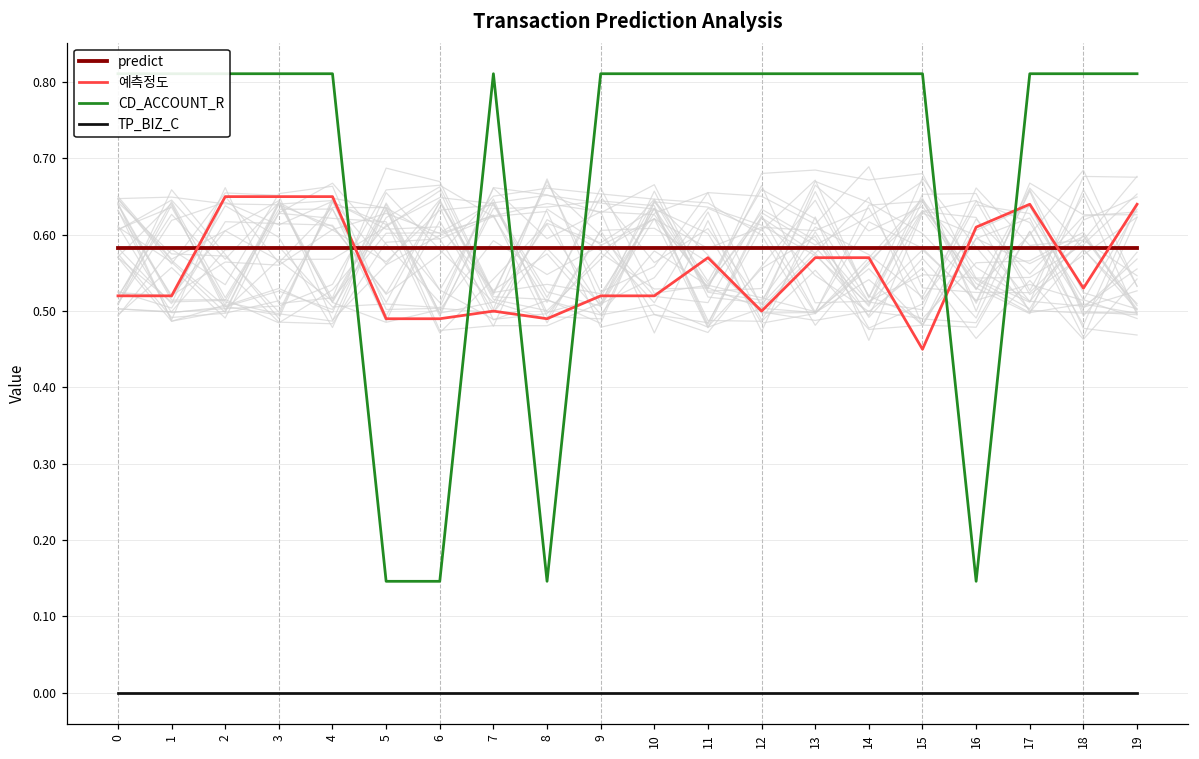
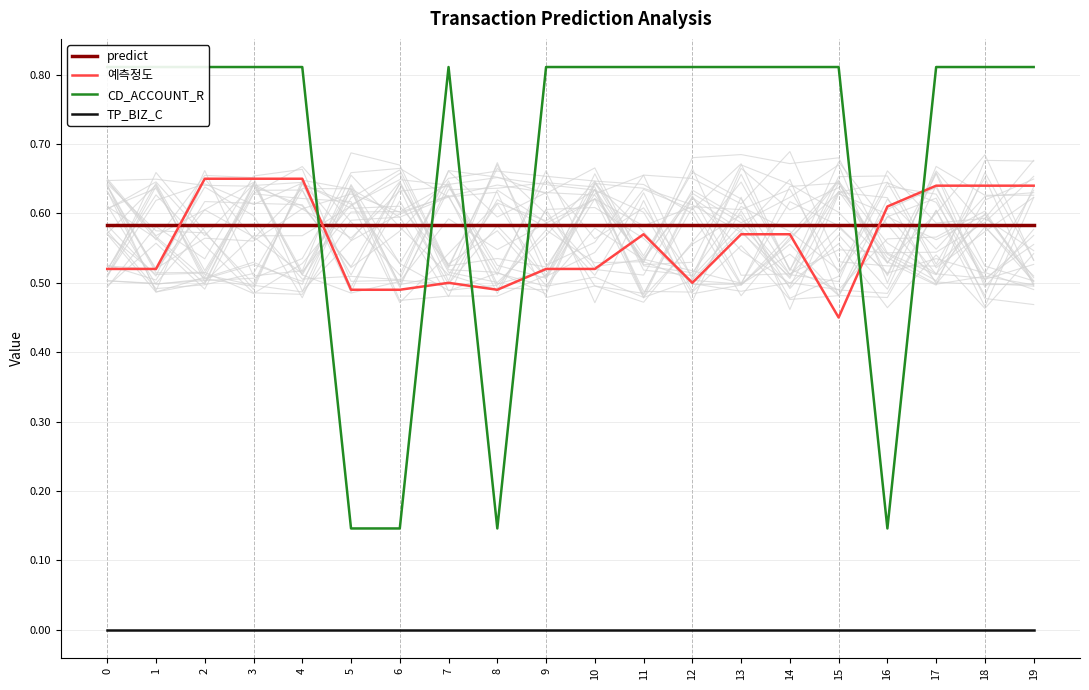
예측정도, 18: 0.53 -> 0.64
